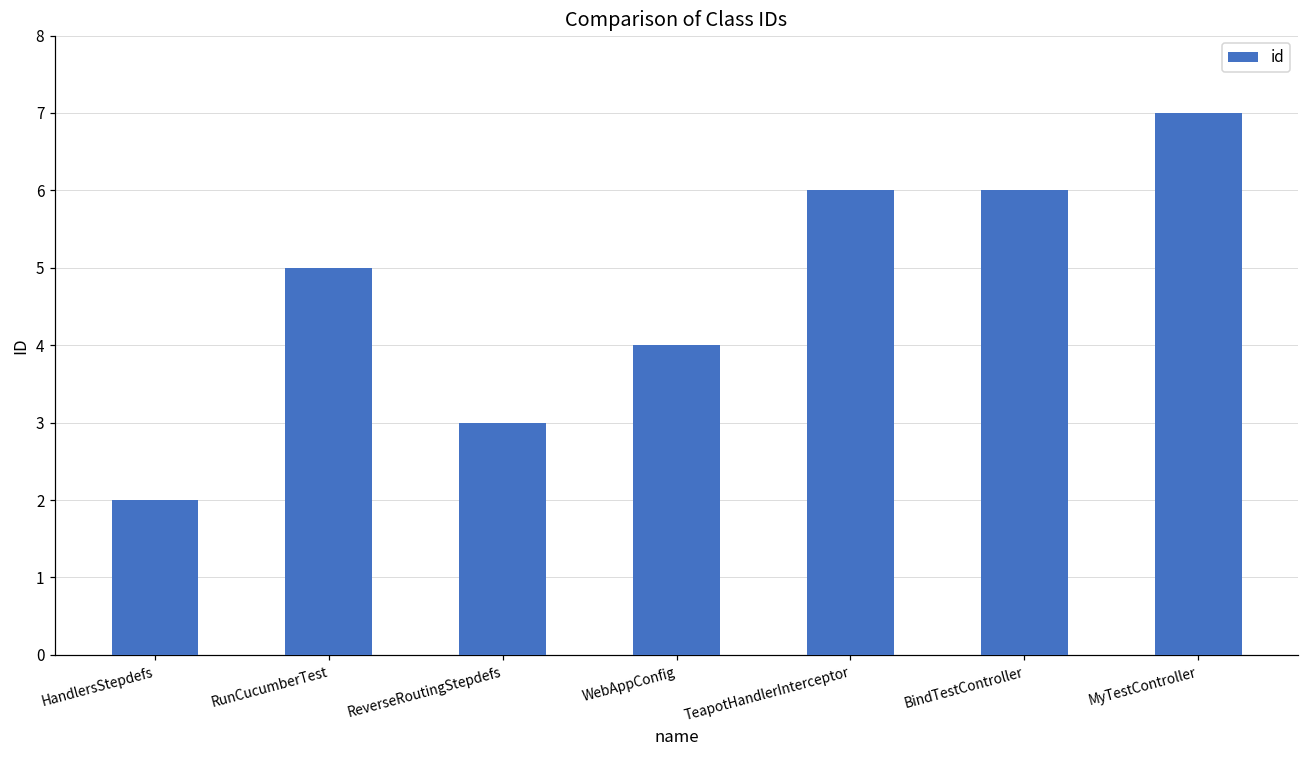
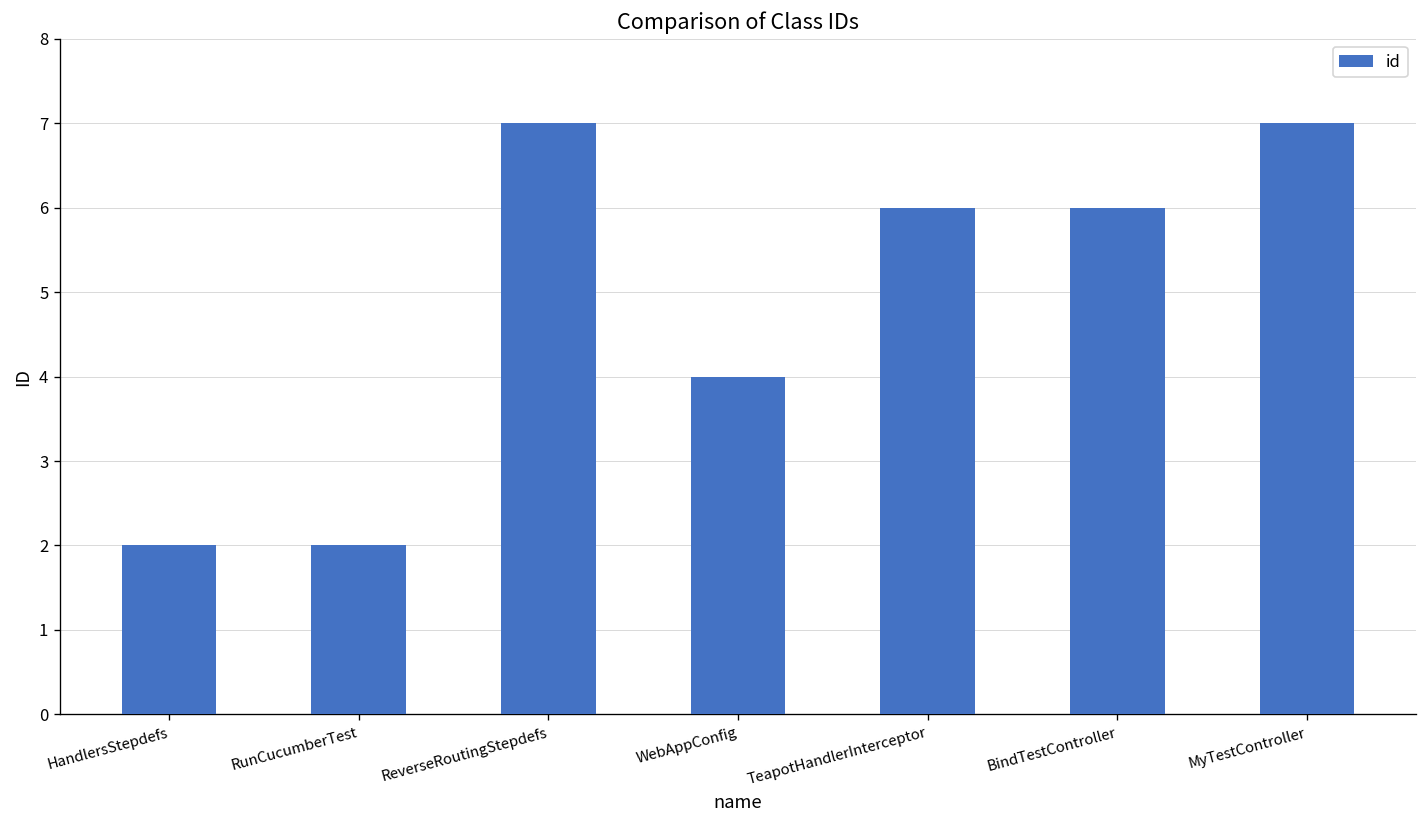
RunCucumberTest: 5 -> 2
ReverseRoutingStepdefs: 3 -> 7
